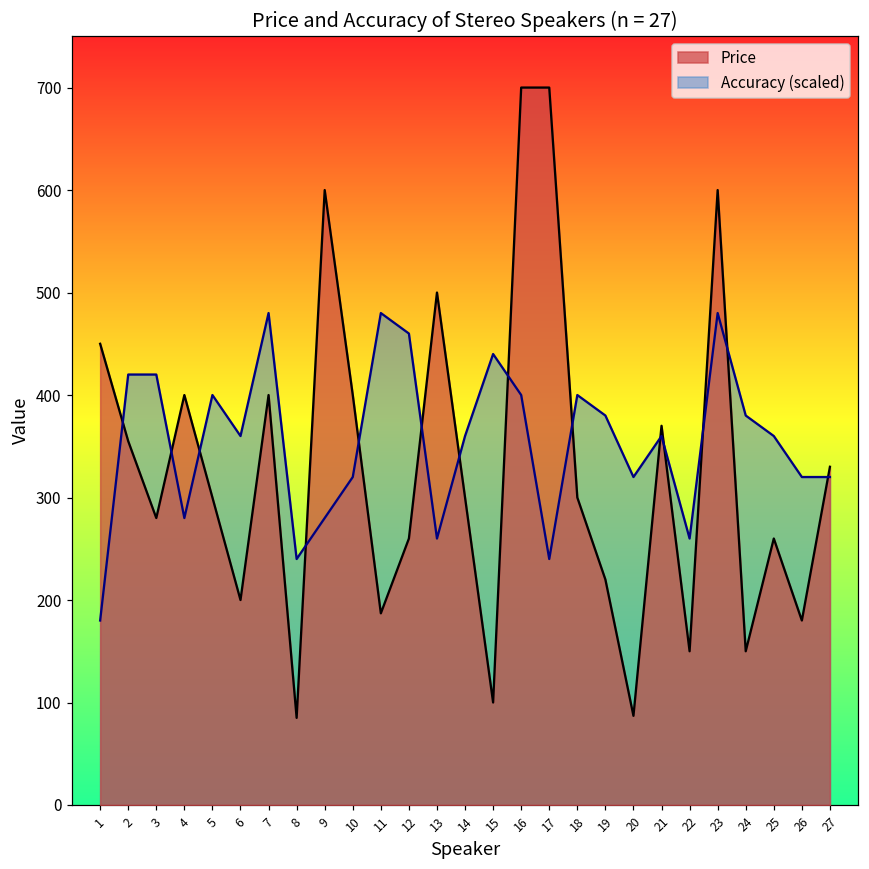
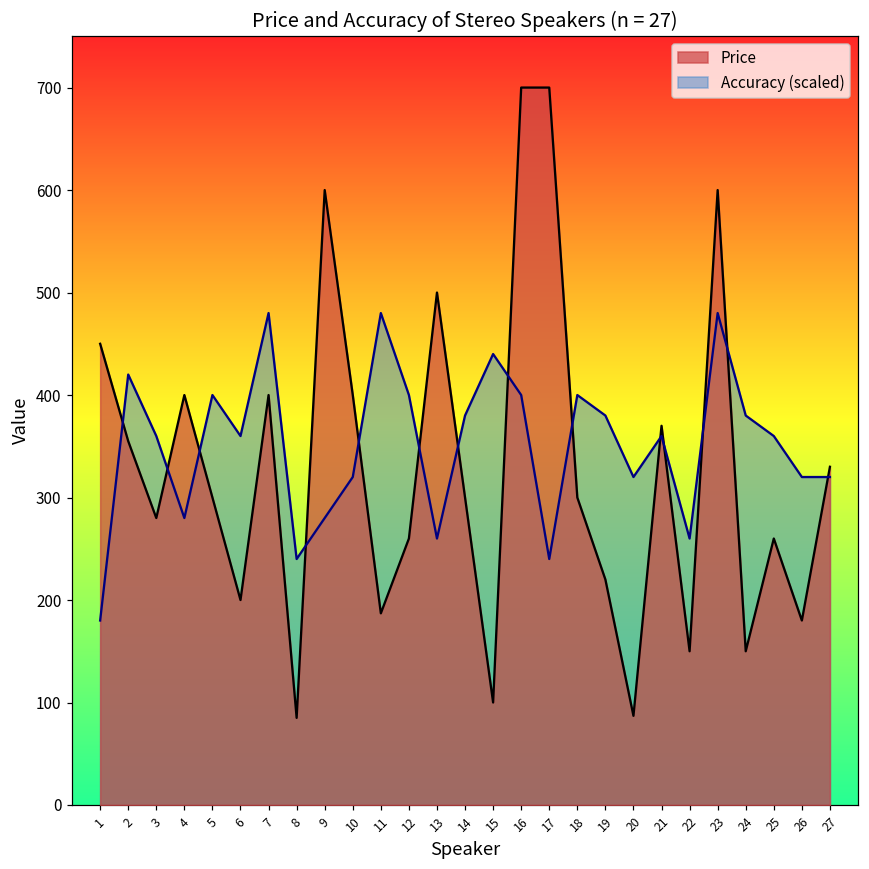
Accuracy (scaled), 3: 420 -> 360
Accuracy (scaled), 12: 460 -> 400
Accuracy (scaled), 14: 360 -> 380
